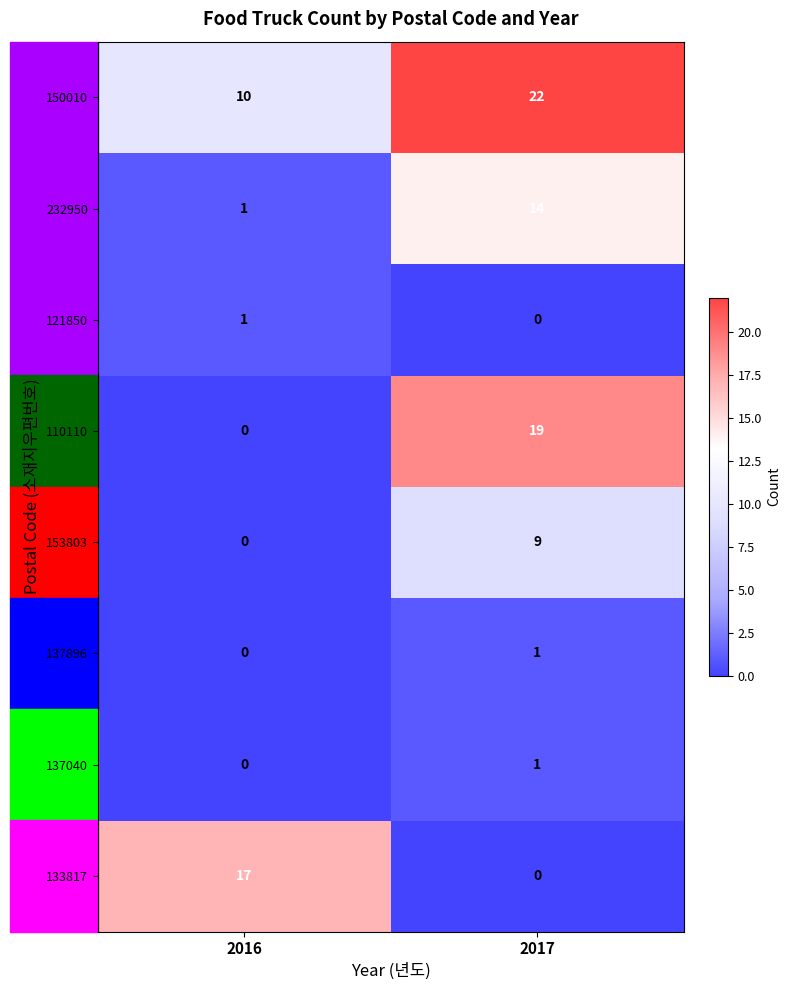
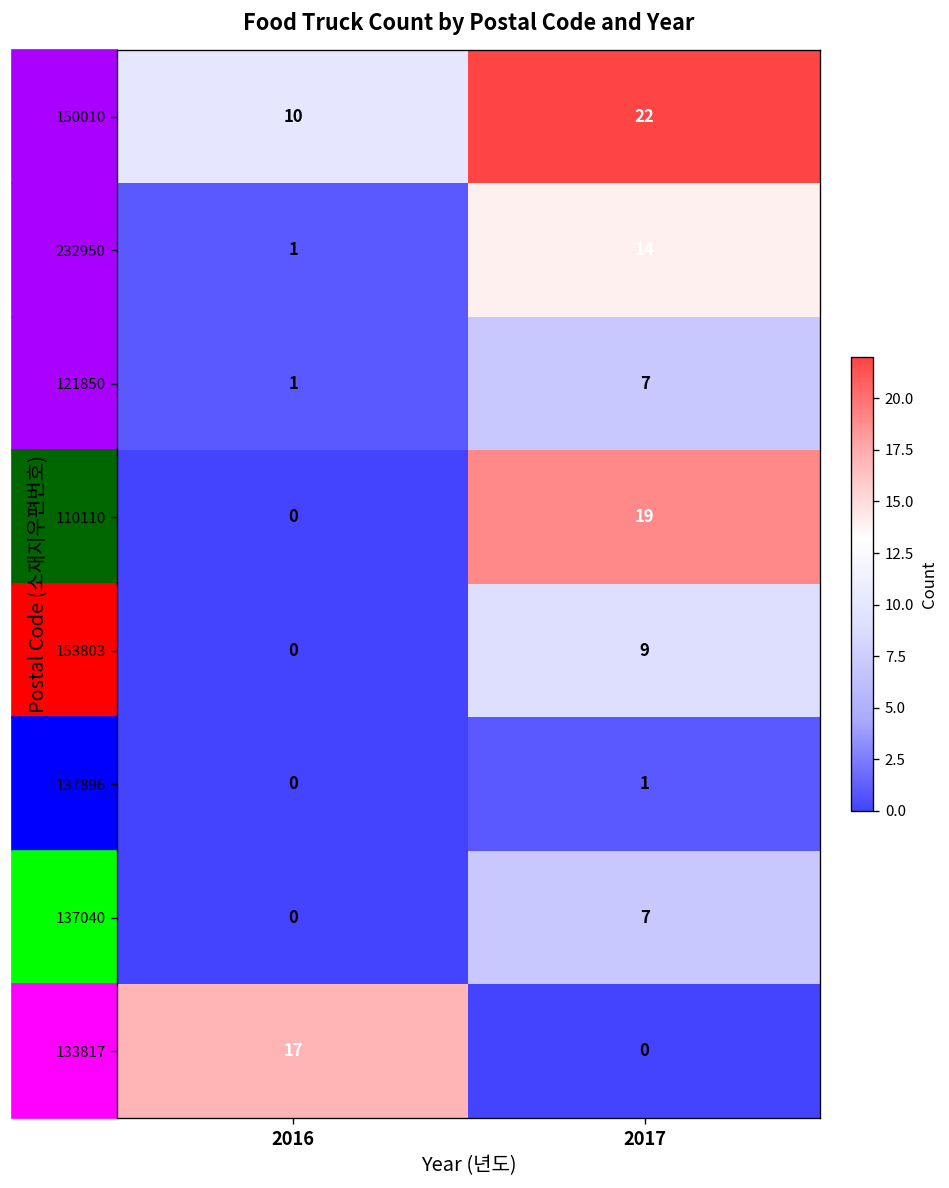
121850, 2017: 0 -> 7
137040, 2017: 1 -> 7
